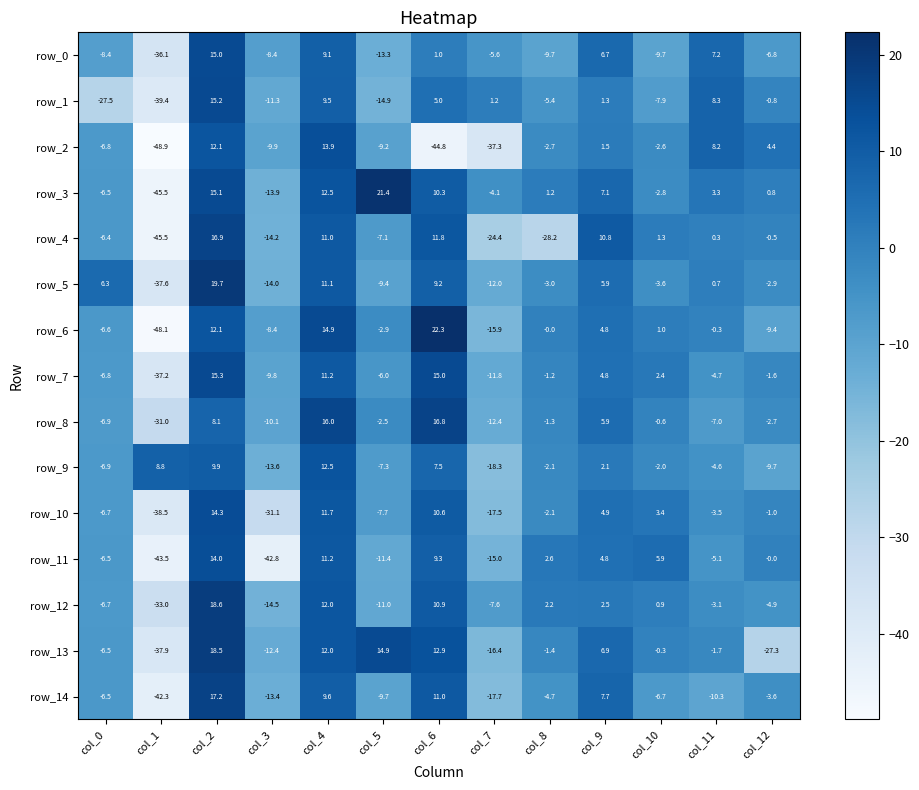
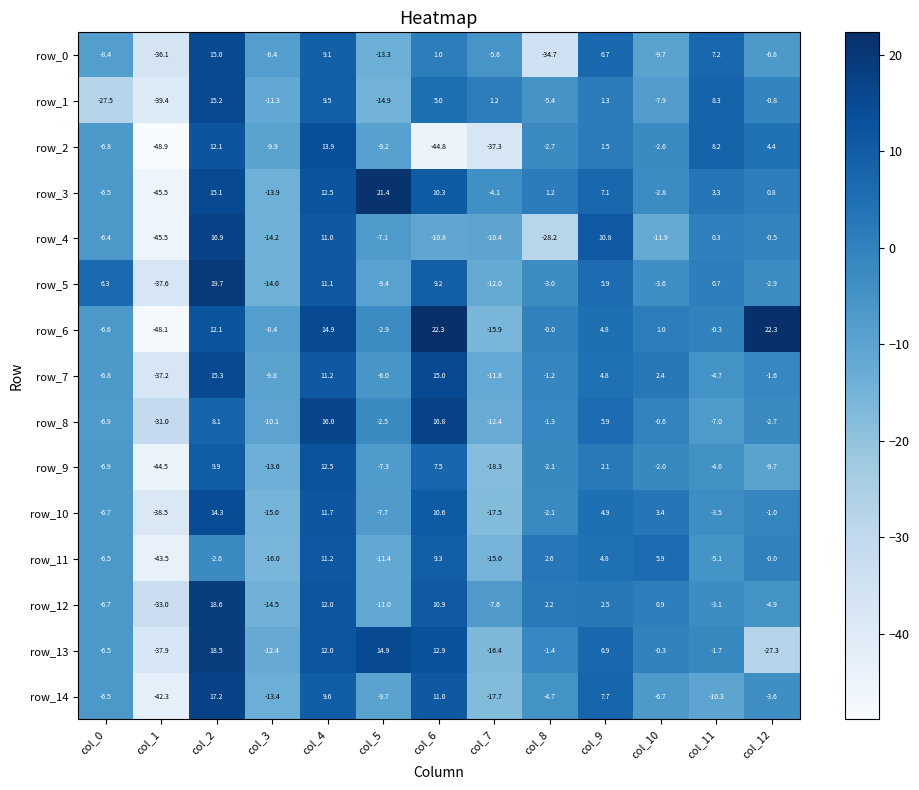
row_0, col_8: -9.7 -> -34.7
row_4, col_6: 11.8 -> -10.8
row_4, col_7: -24.4 -> -10.4
row_4, col_10: 1.3 -> -11.9
row_6, col_12: -9.4 -> 22.3
row_9, col_1: 8.8 -> -44.5
row_10, col_3: -31.1 -> -15.0
row_11, col_2: 14.0 -> -2.6
row_11, col_3: -42.8 -> -16.0
